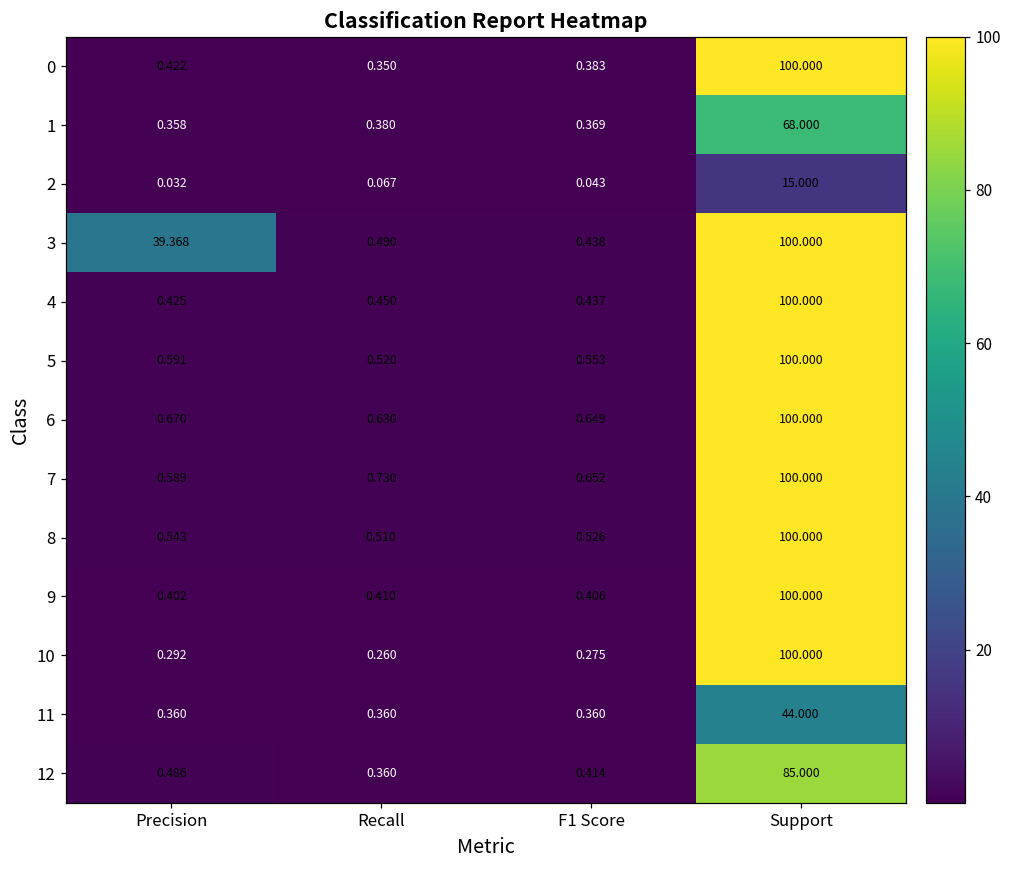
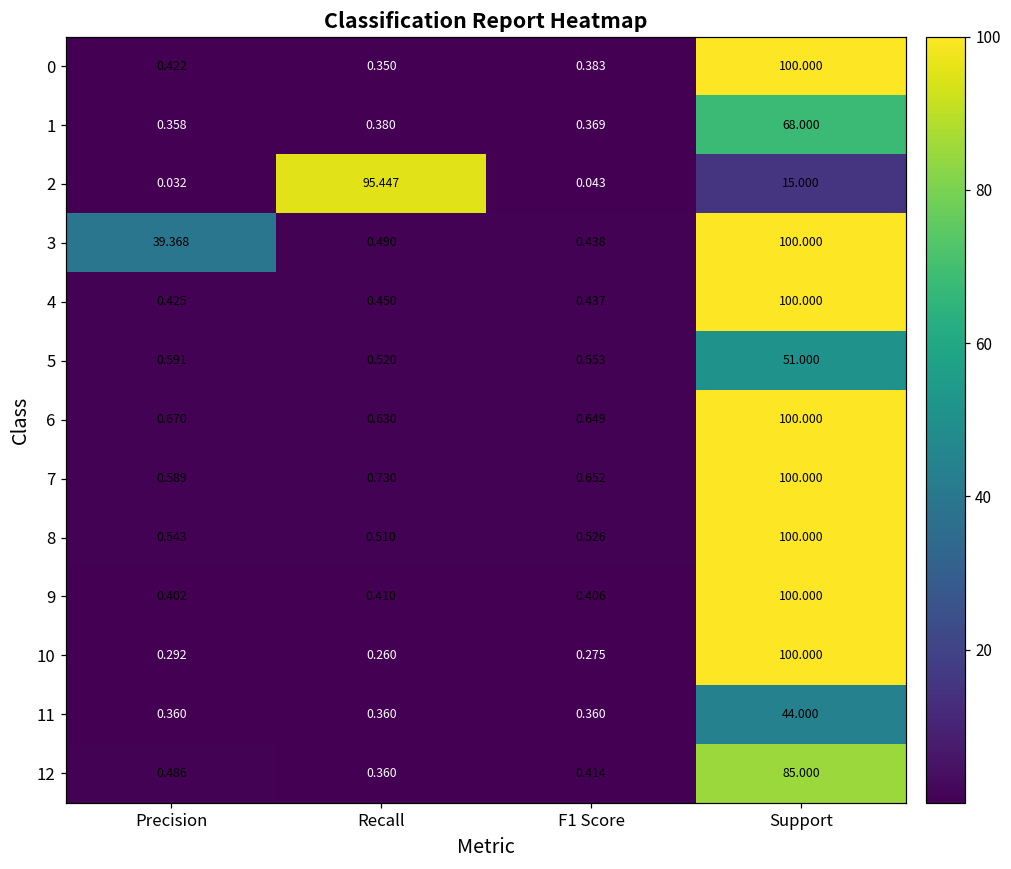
2, Recall: 0.067 -> 95.447
5, Support: 100.000 -> 51.000
